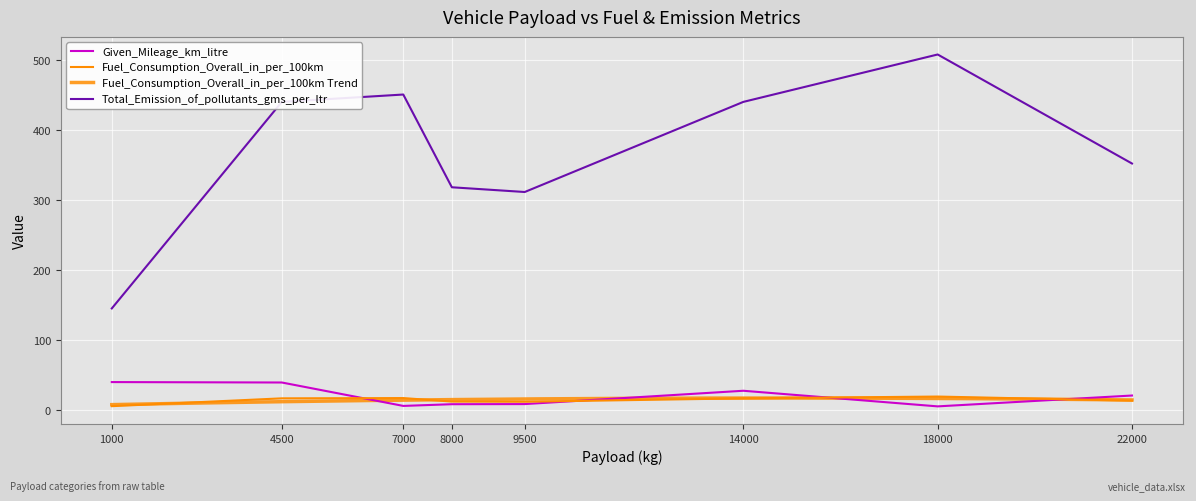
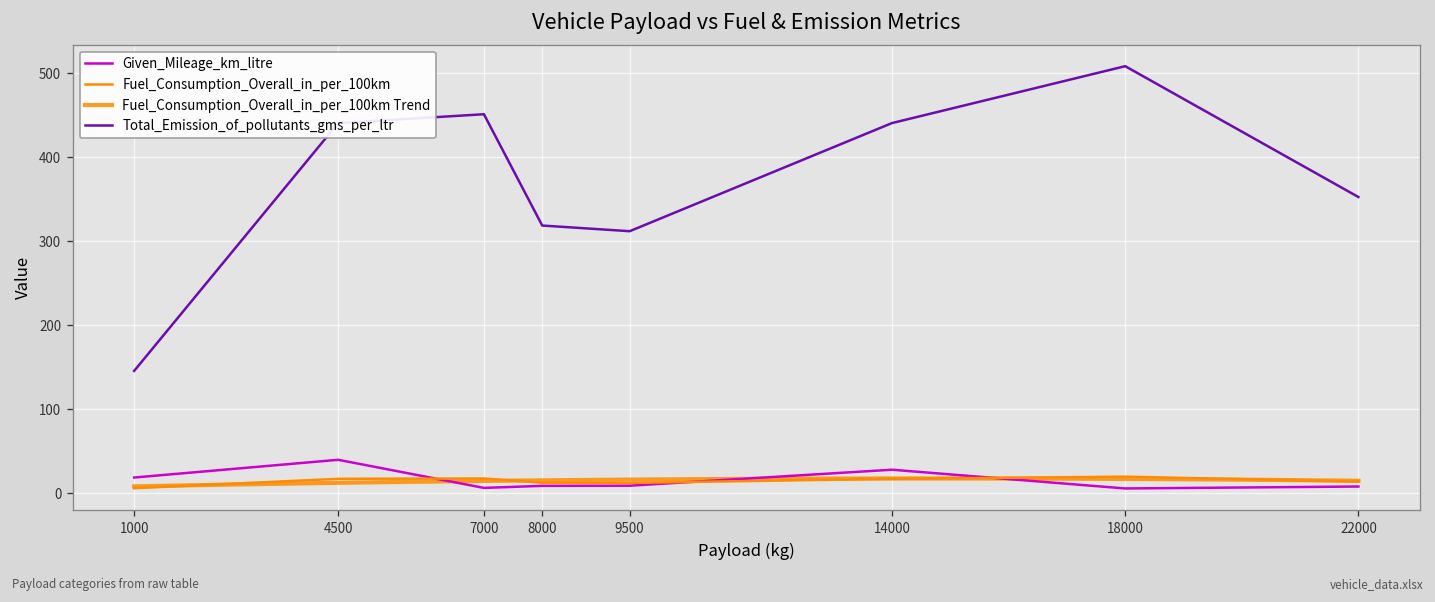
Given_Mileage_km_litre, 1000: 40 -> 20
Given_Mileage_km_litre, 22000: 20 -> 10
